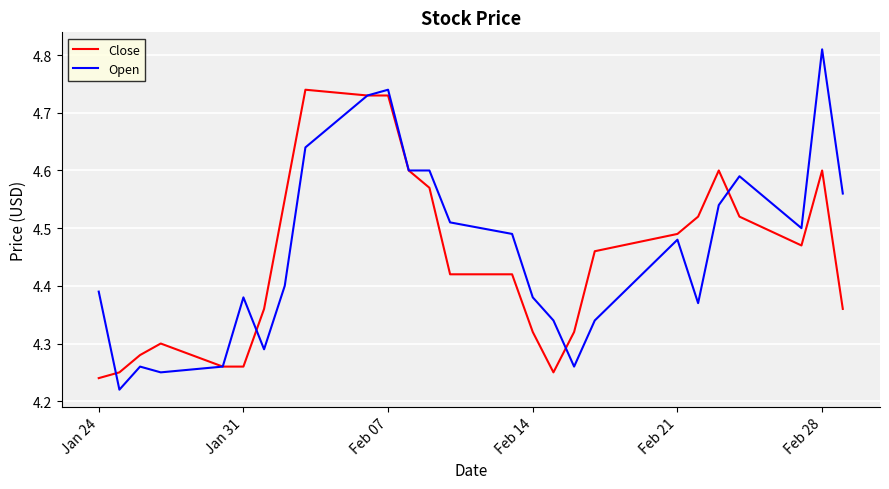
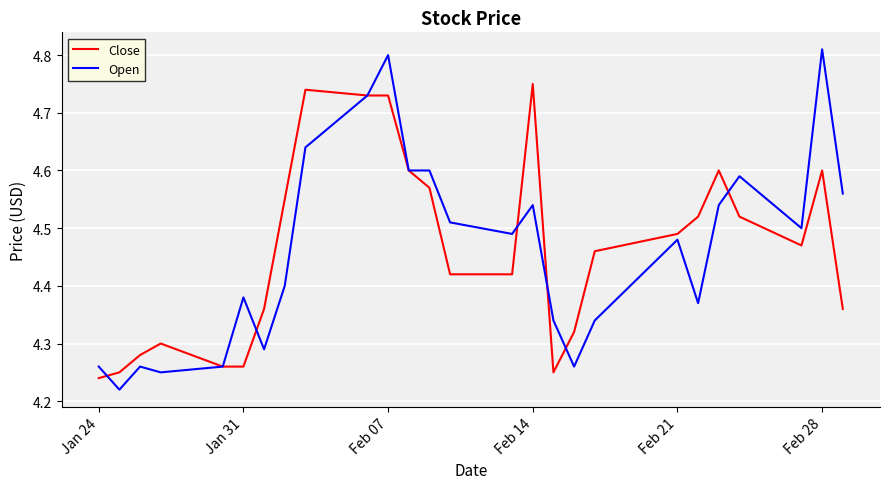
Open, Jan 24: 4.39 -> 4.26
Open, Feb 07: 4.74 -> 4.80
Close, Feb 14: 4.32 -> 4.75
Open, Feb 14: 4.38 -> 4.54
